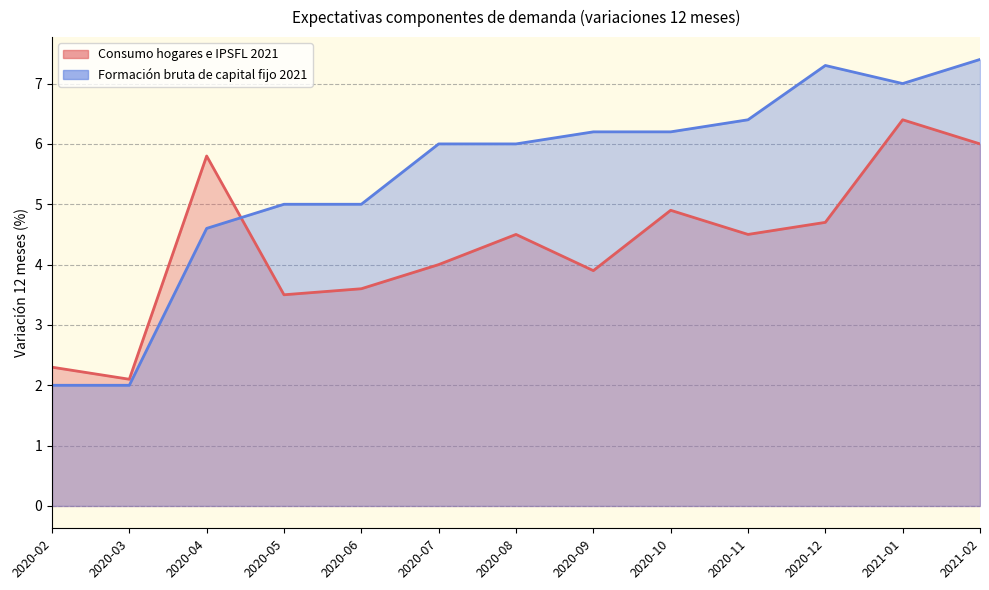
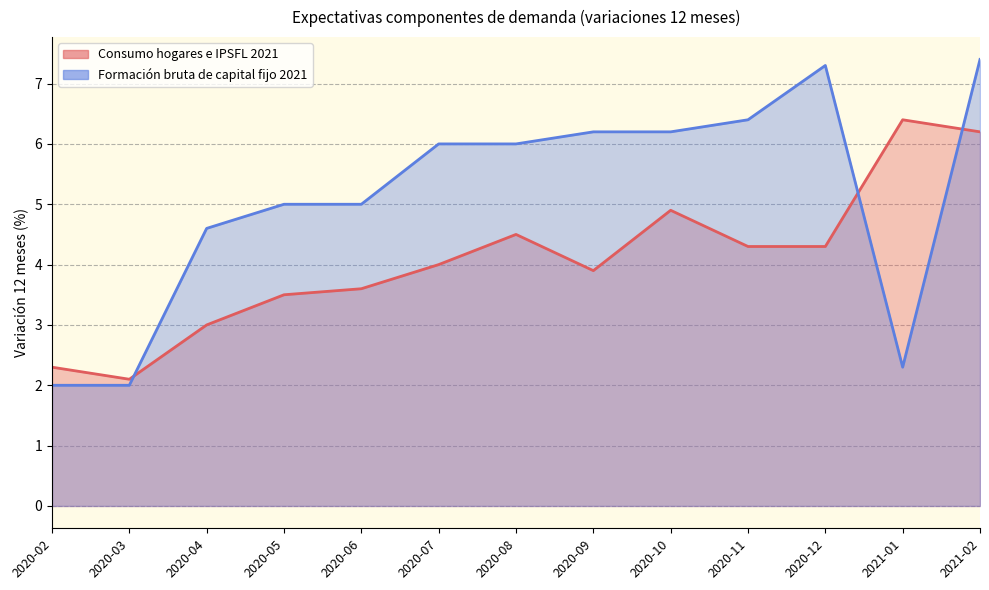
Consumo hogares e IPSFL 2021, 2020-04: 5.8 -> 3.0
Consumo hogares e IPSFL 2021, 2020-11: 4.5 -> 4.3
Consumo hogares e IPSFL 2021, 2020-12: 4.7 -> 4.3
Formación bruta de capital fijo 2021, 2021-01: 7.0 -> 2.3
Consumo hogares e IPSFL 2021, 2021-02: 6.0 -> 6.2
